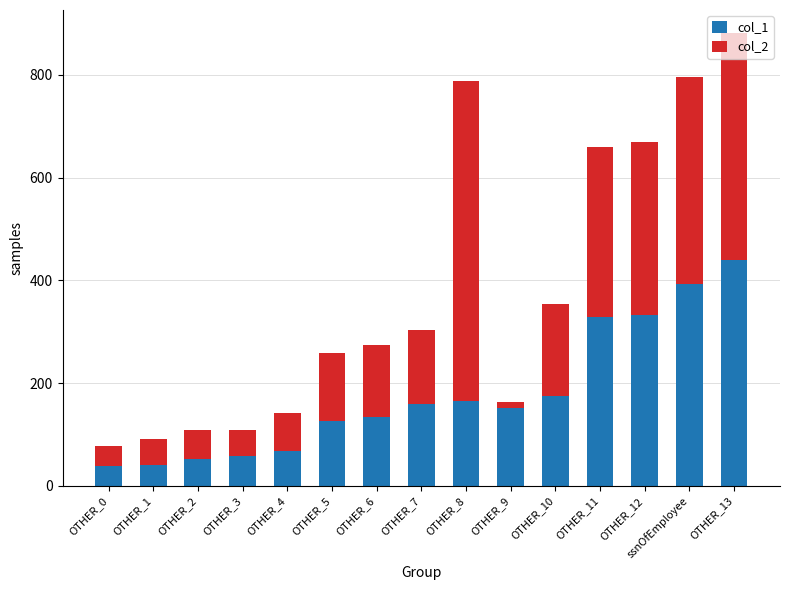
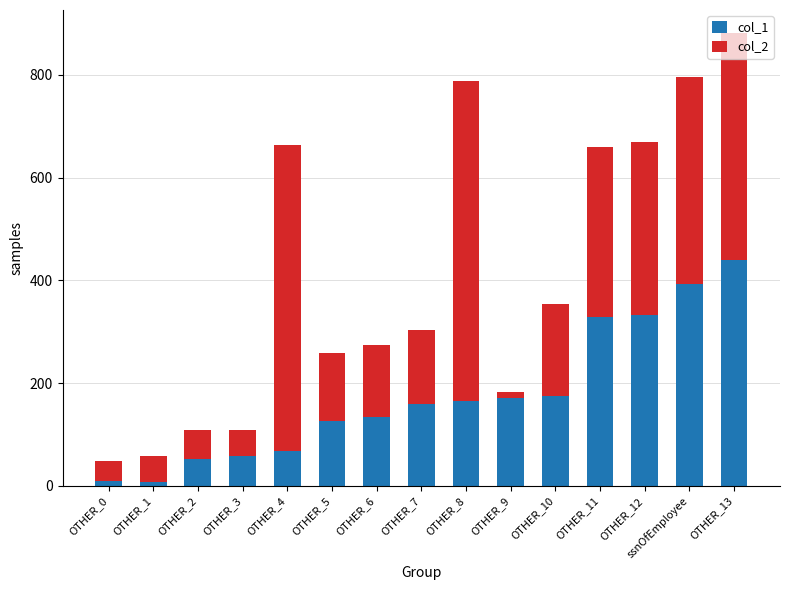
col_1, OTHER_0: 40 -> 10
col_1, OTHER_1: 40 -> 10
col_2, OTHER_4: 70 -> 600
col_1, OTHER_9: 150 -> 170
